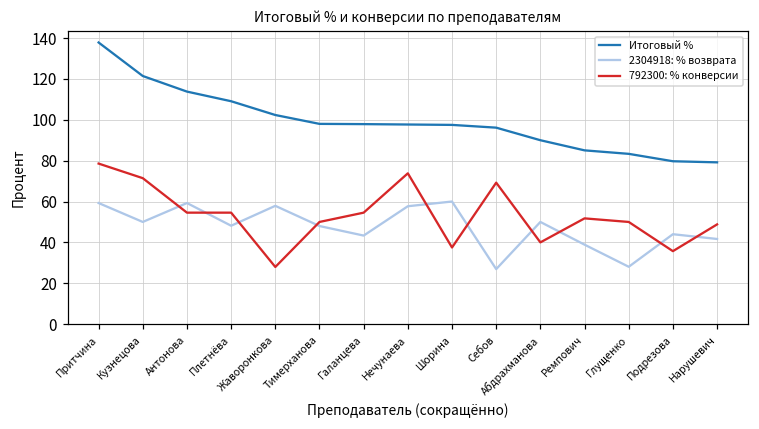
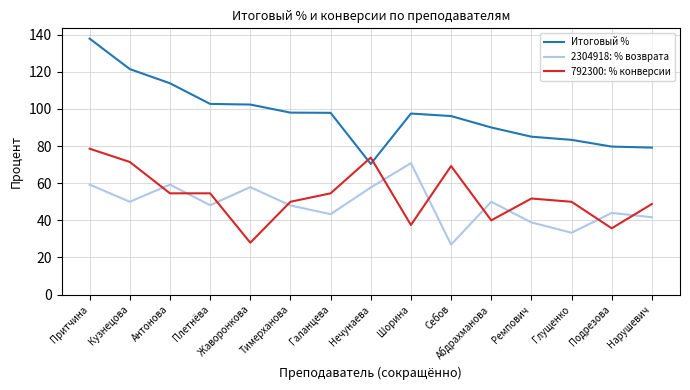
Итоговый %, Плетнёва: 109 -> 103
Итоговый %, Нечунаева: 98 -> 70
2304918: % возврата, Шорина: 60 -> 71
2304918: % возврата, Глущенко: 28 -> 33
